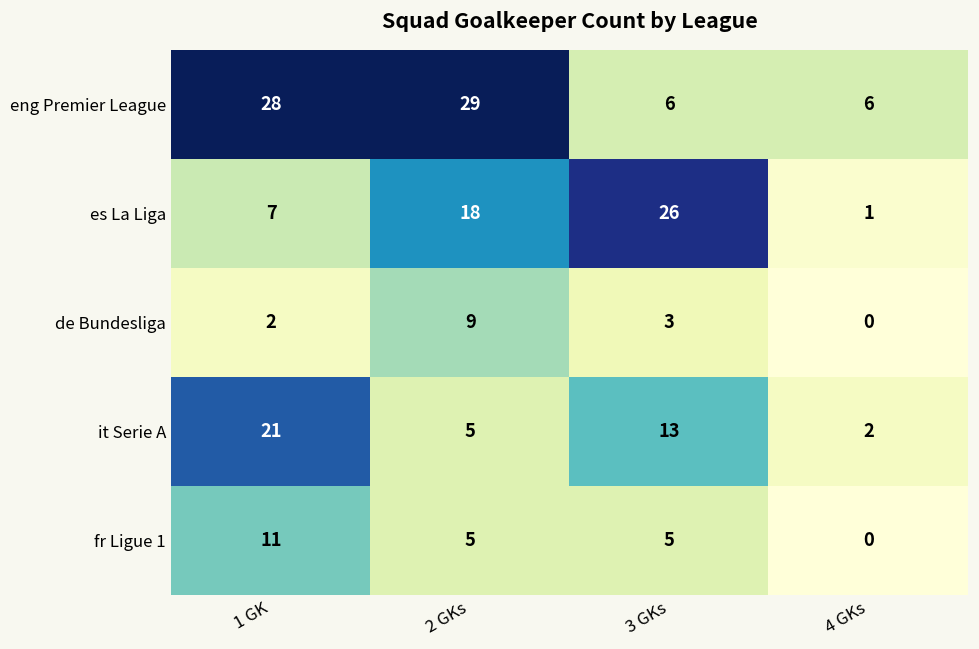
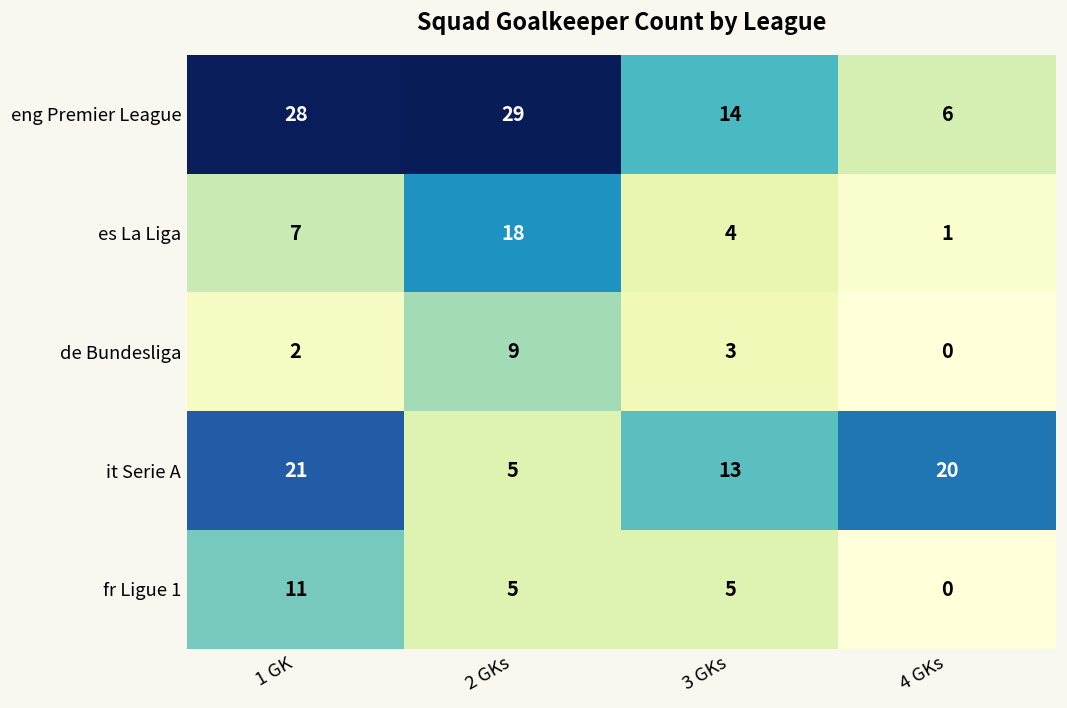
eng Premier League, 3 GKs: 6 -> 14
es La Liga, 3 GKs: 26 -> 4
it Serie A, 4 GKs: 2 -> 20
